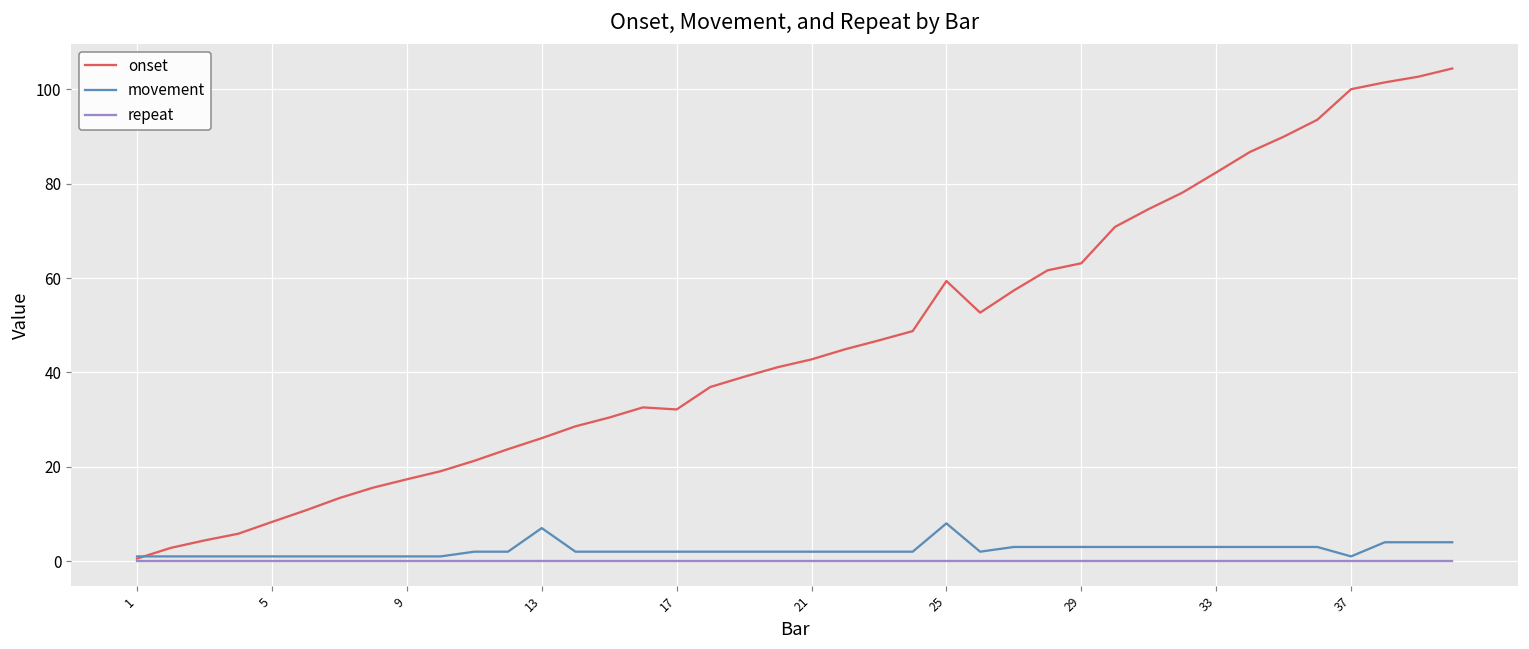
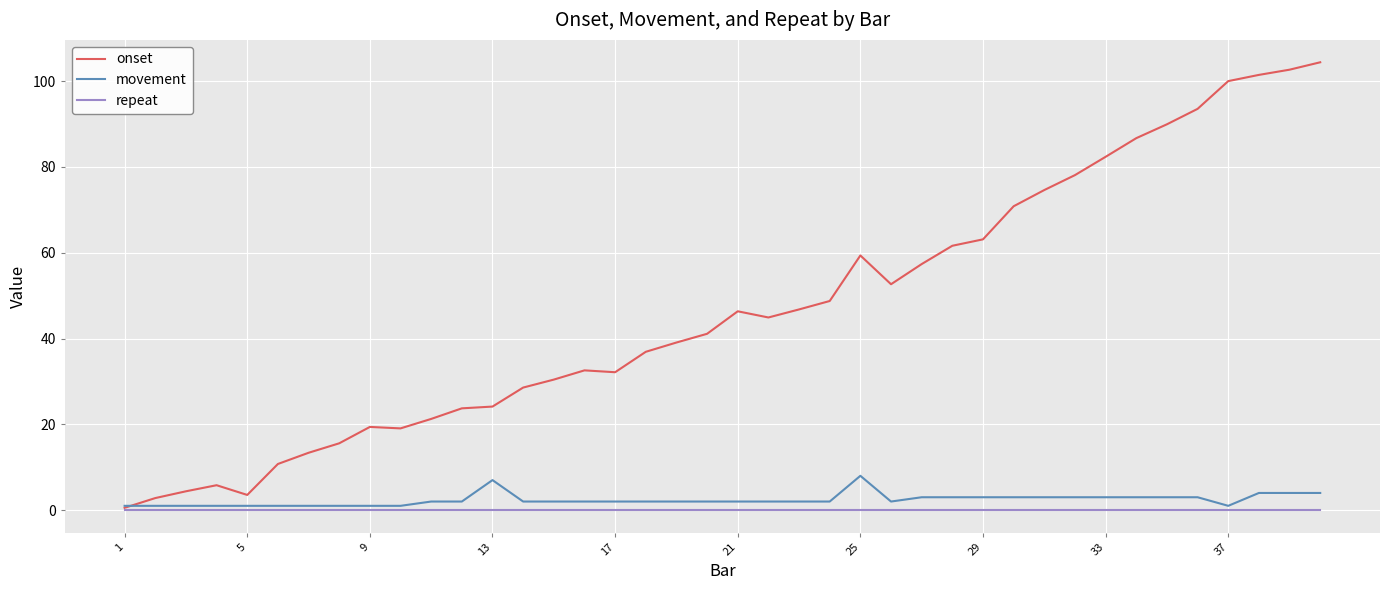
onset, 5: 8 -> 4
onset, 9: 17 -> 19
onset, 13: 26 -> 24
onset, 21: 43 -> 46
